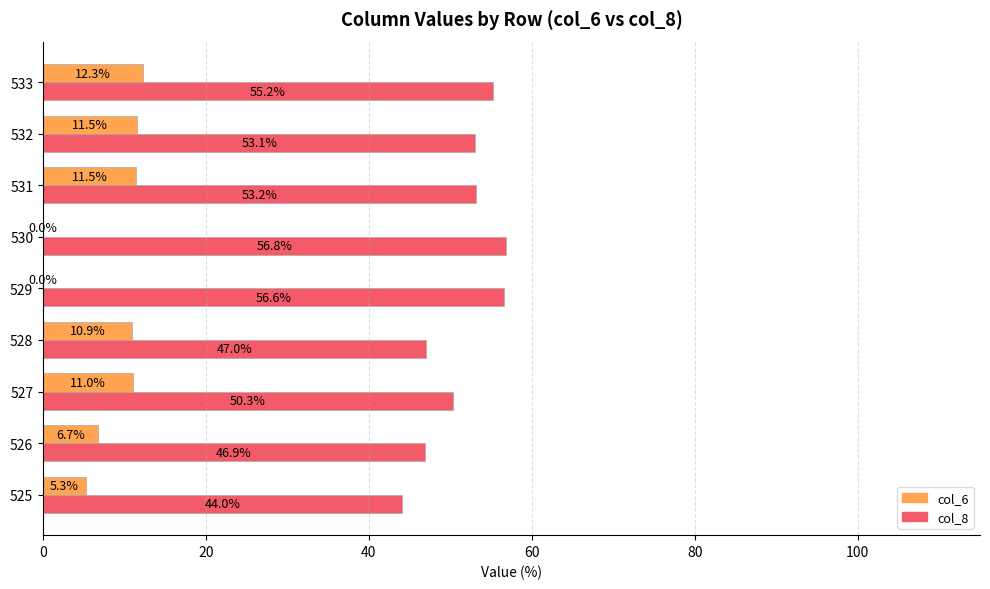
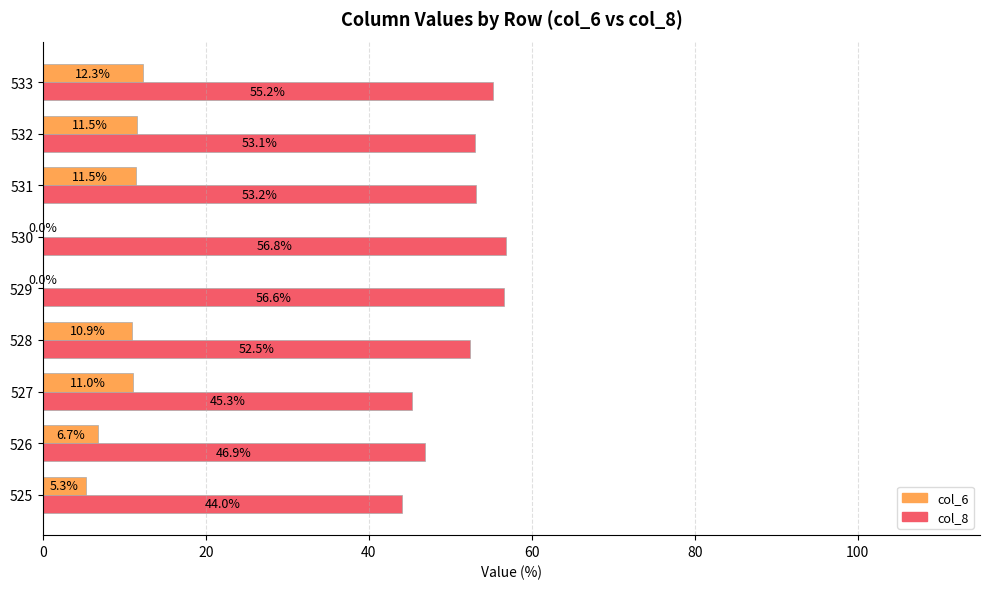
col_8, 528: 47.0% -> 52.5%
col_8, 527: 50.3% -> 45.3%
